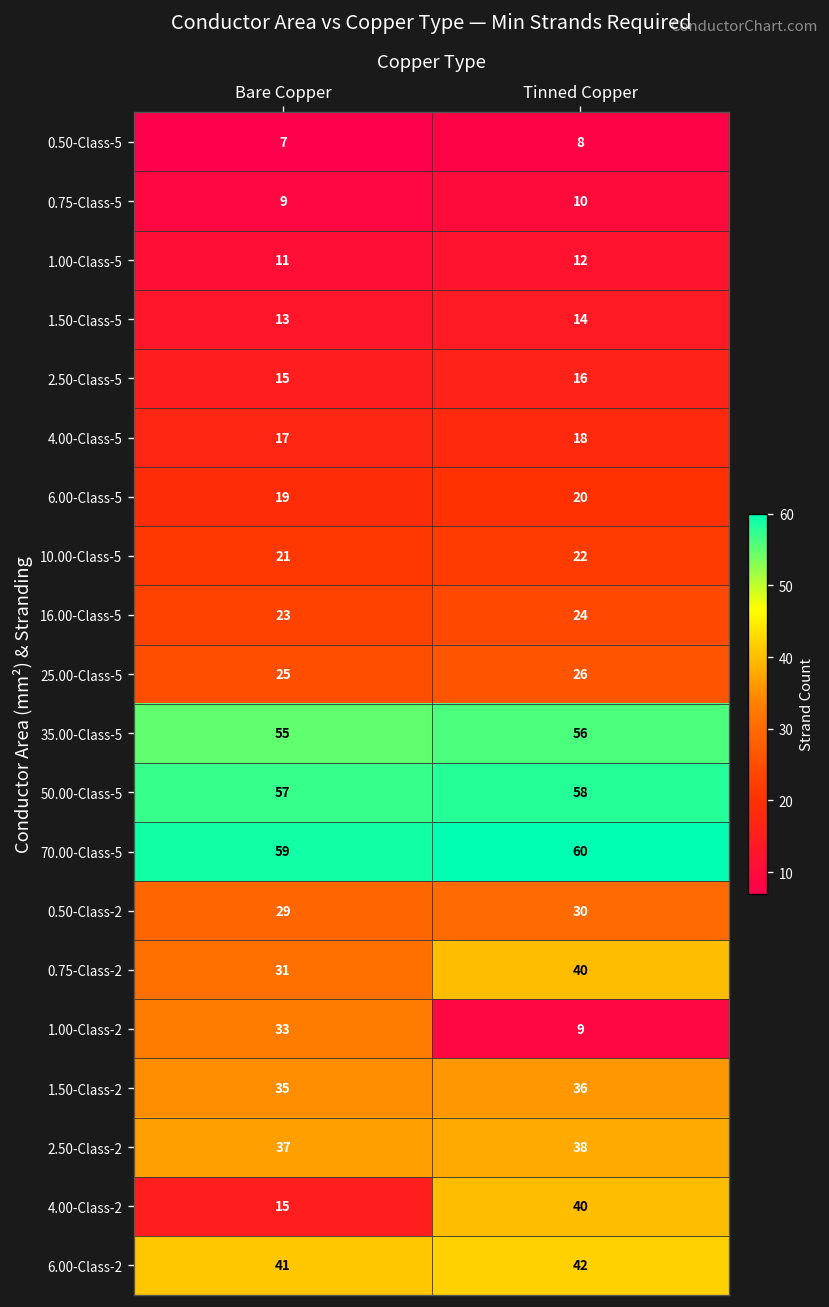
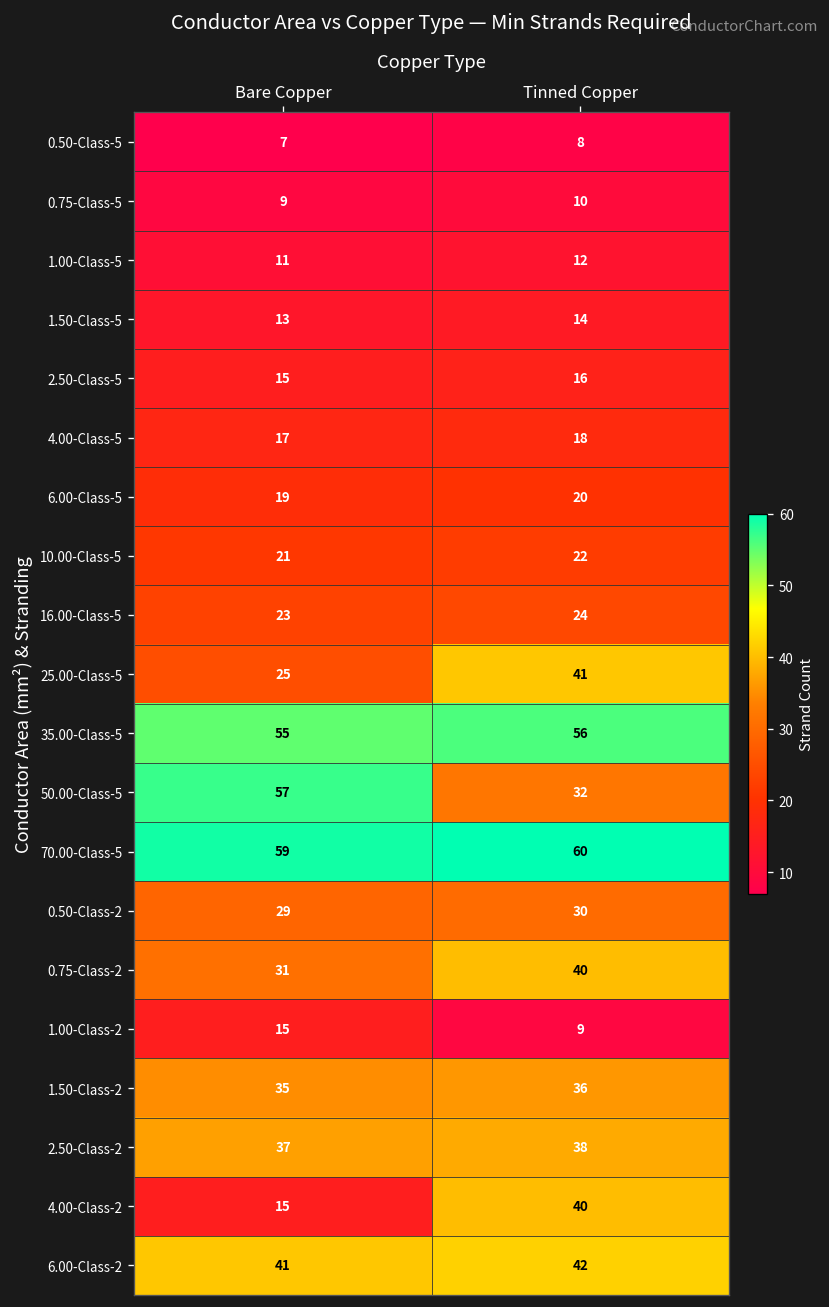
25.00-Class-5, Tinned Copper: 26 -> 41
50.00-Class-5, Tinned Copper: 58 -> 32
1.00-Class-2, Bare Copper: 33 -> 15
